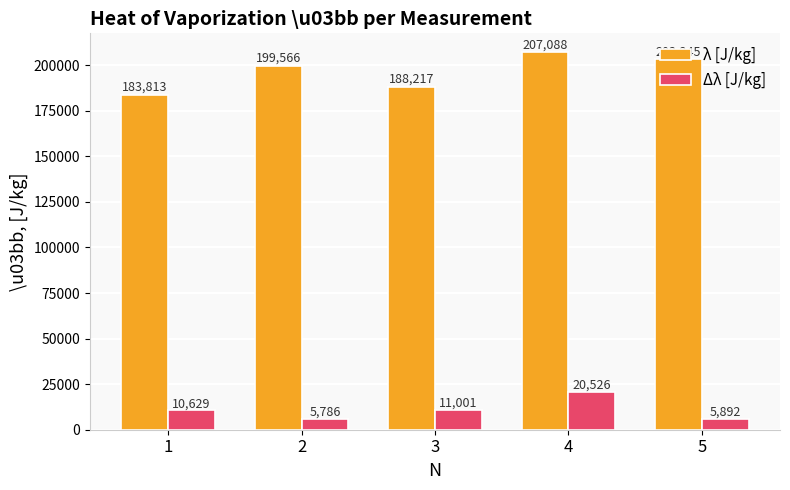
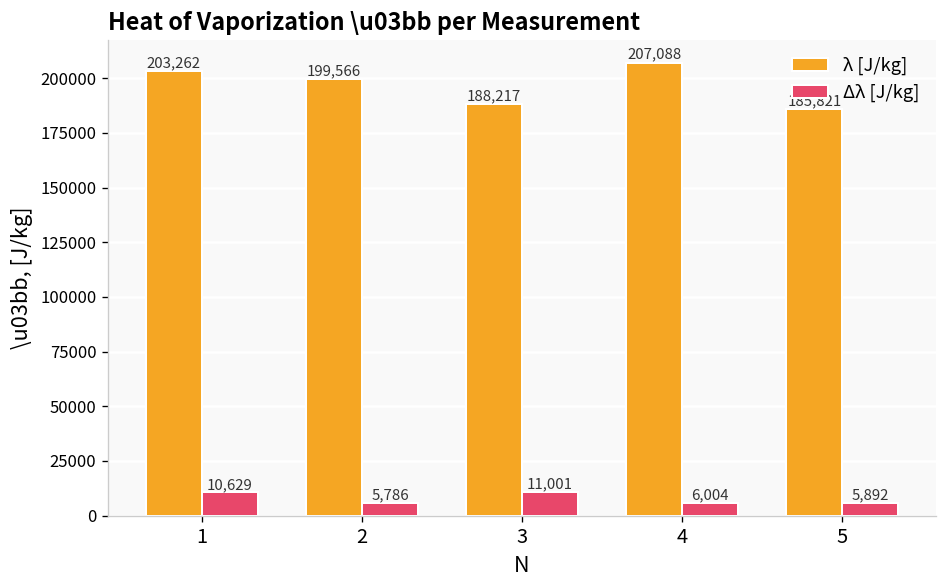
λ [J/kg], 1: 183,813 -> 203,262
Δλ [J/kg], 4: 20,526 -> 6,004
λ [J/kg], 5: 203,245 -> 185,821
